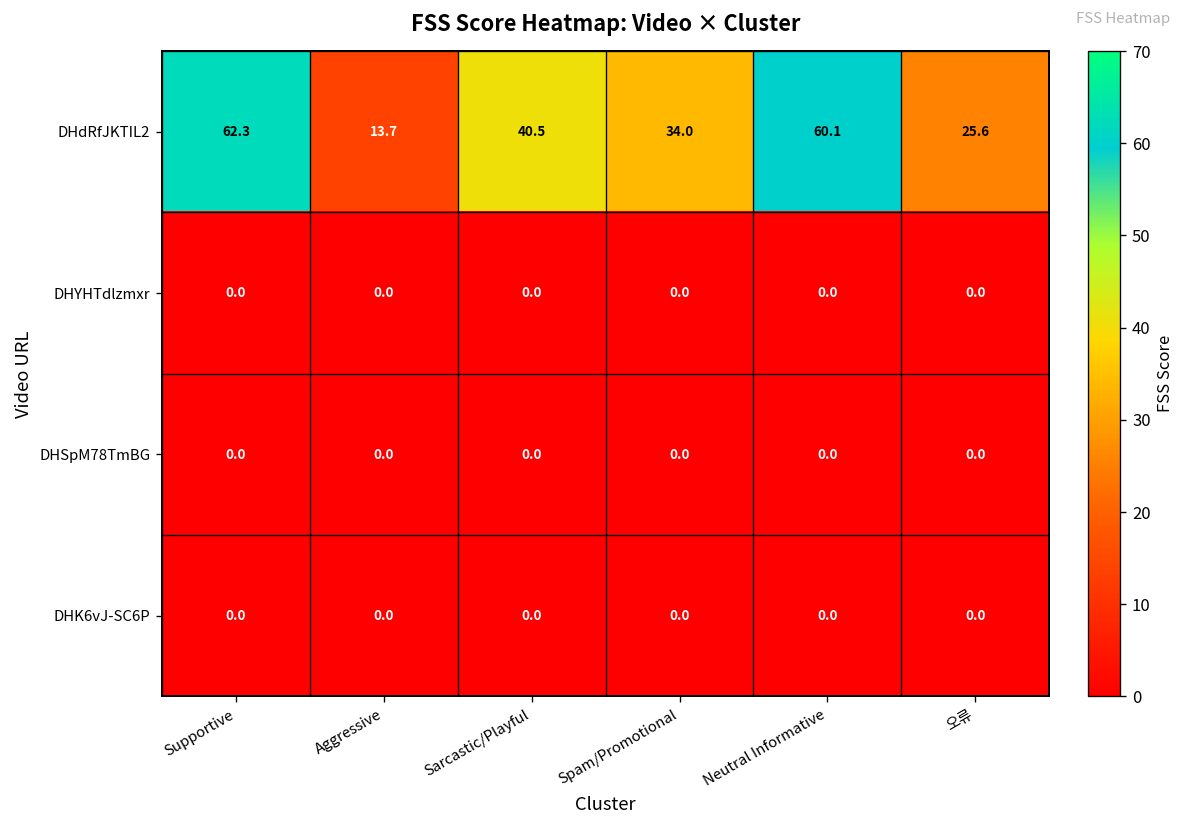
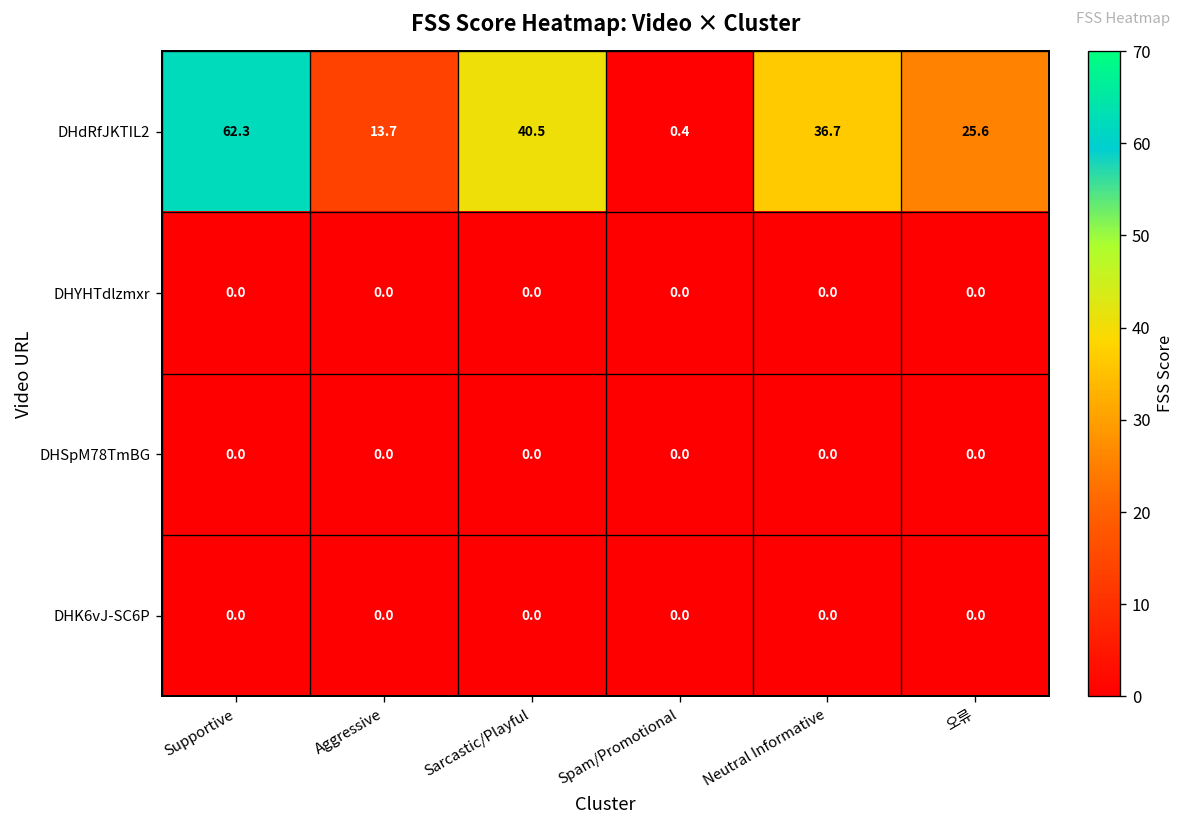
DHdRfJKTIL2, Spam/Promotional: 34.0 -> 0.4
DHdRfJKTIL2, Neutral Informative: 60.1 -> 36.7
